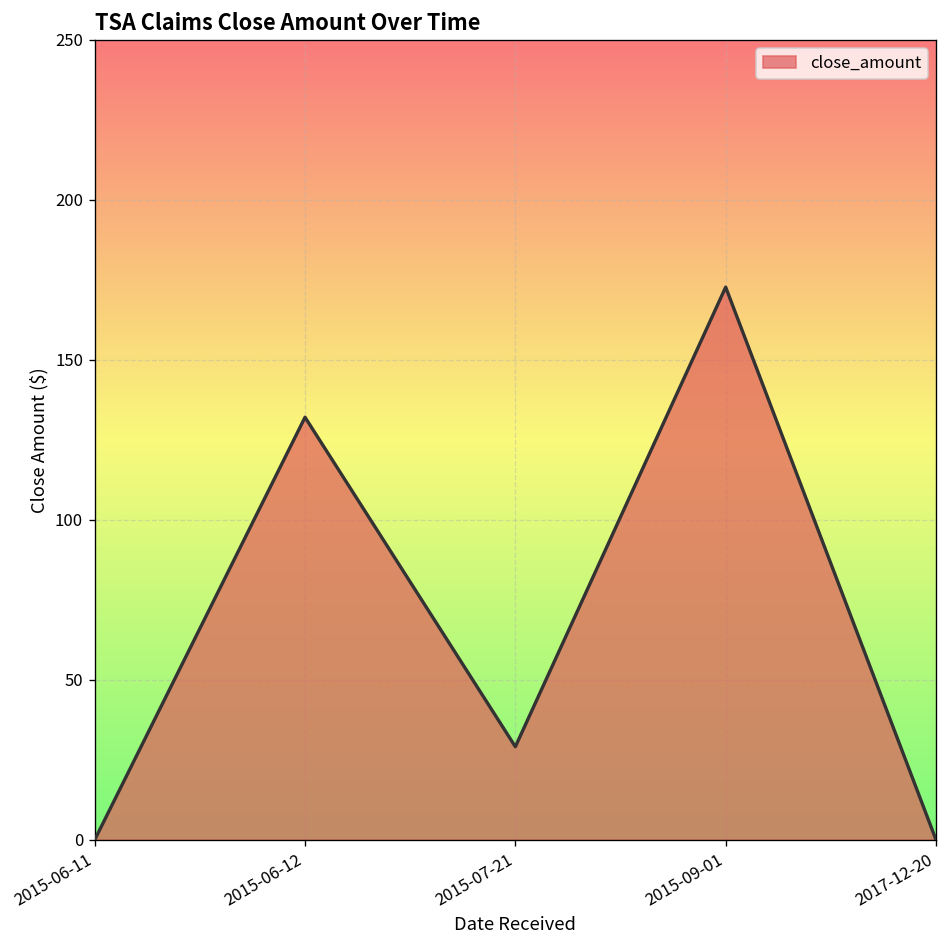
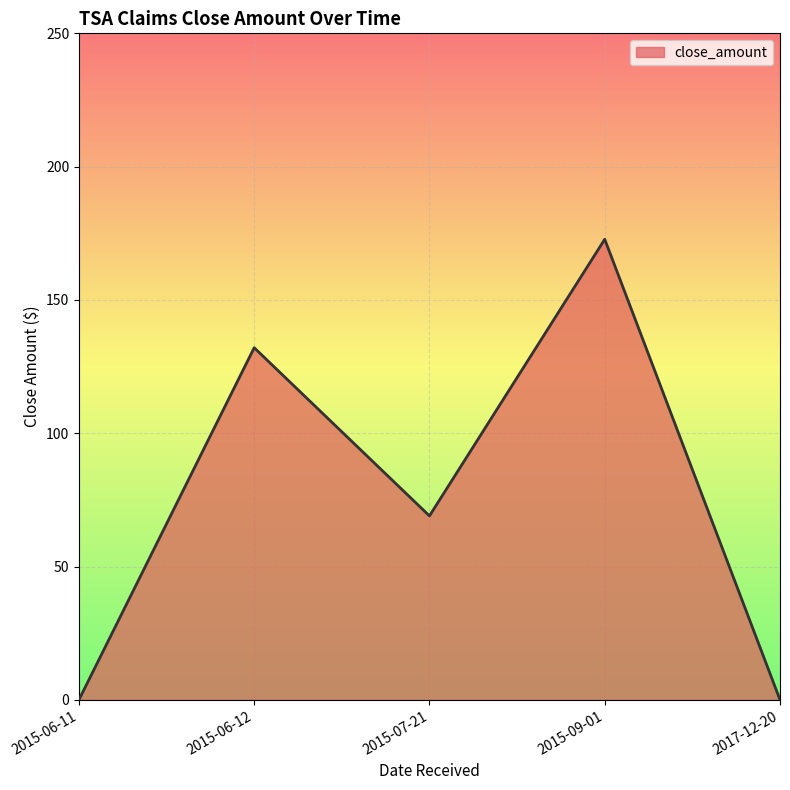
2015-07-21: 29 -> 69
